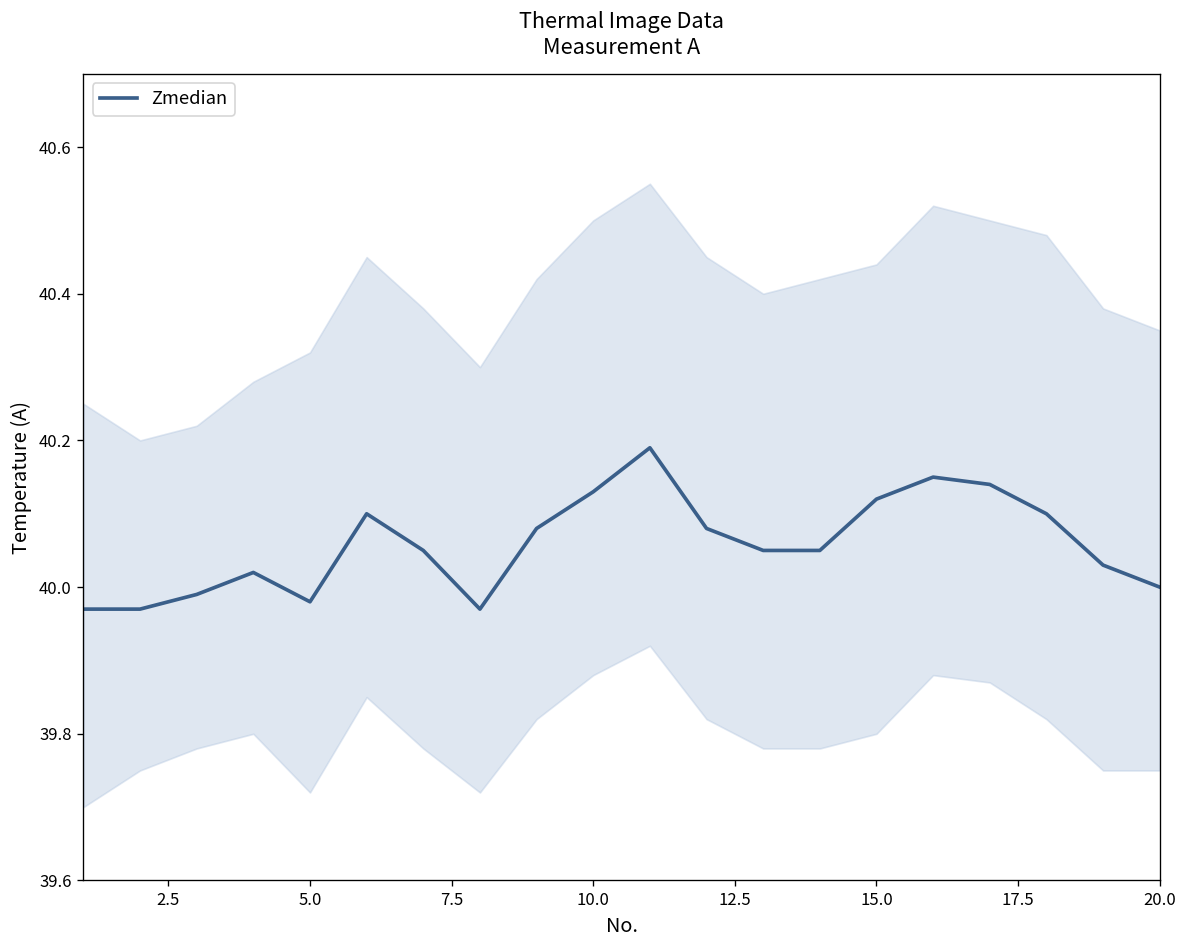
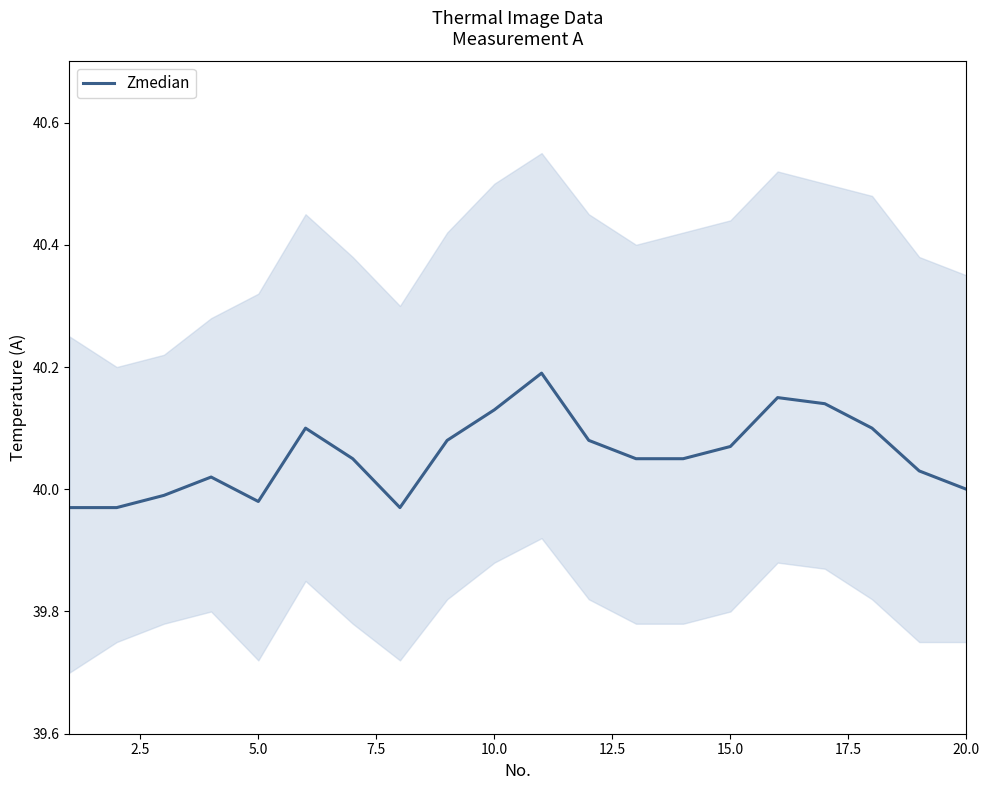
Zmedian, 15.0: 40.12 -> 40.07
